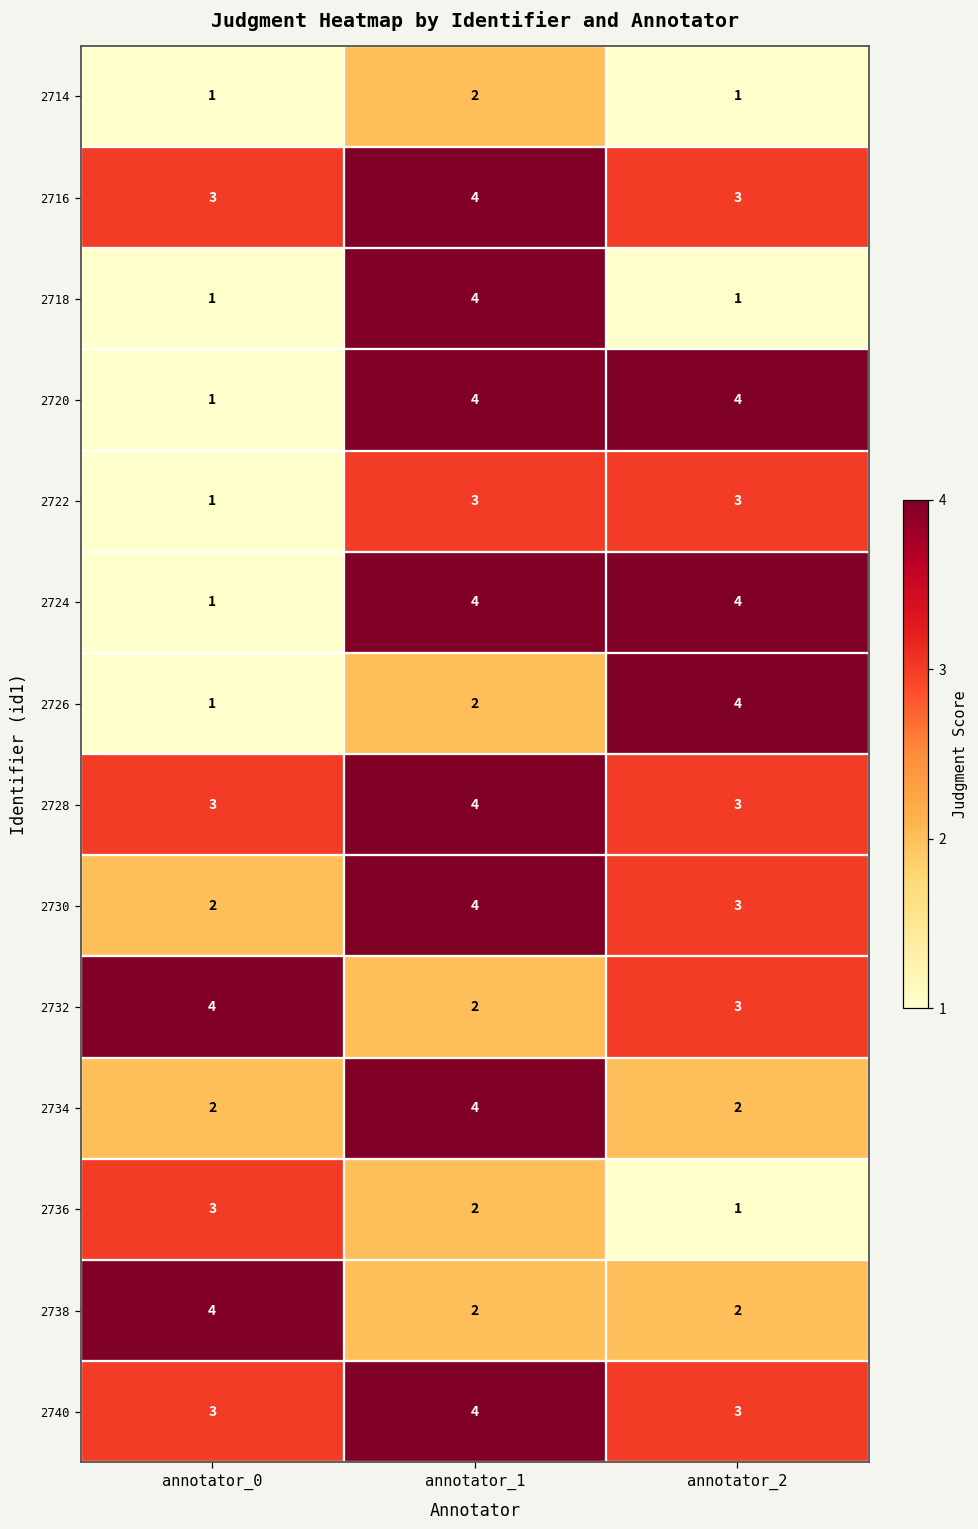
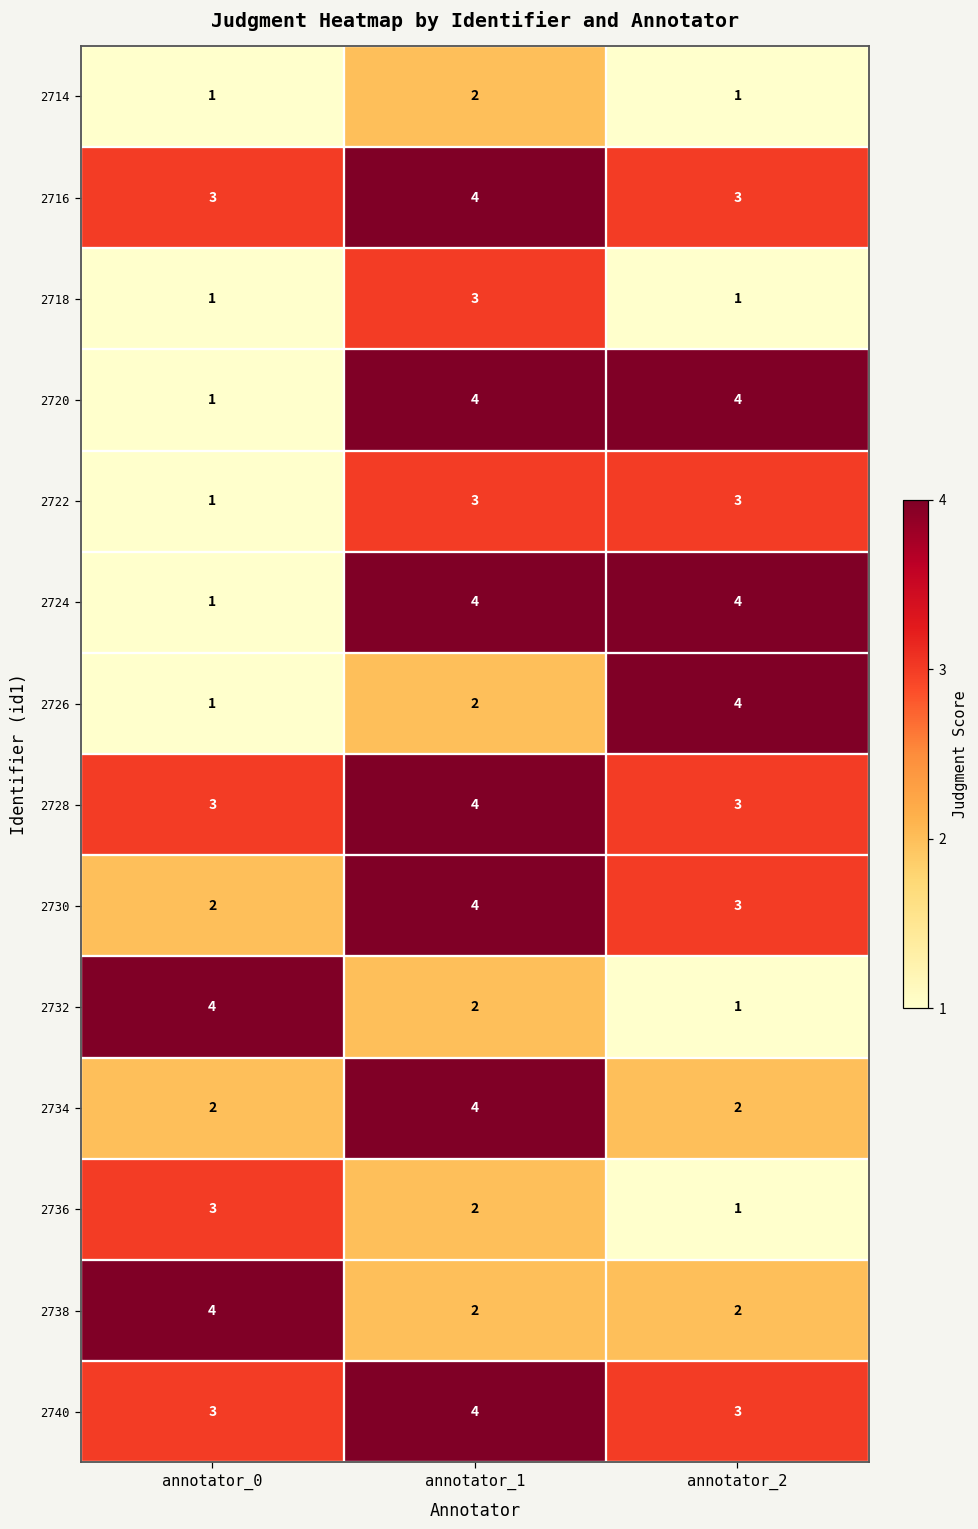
2718, annotator_1: 4 -> 3
2732, annotator_2: 3 -> 1
